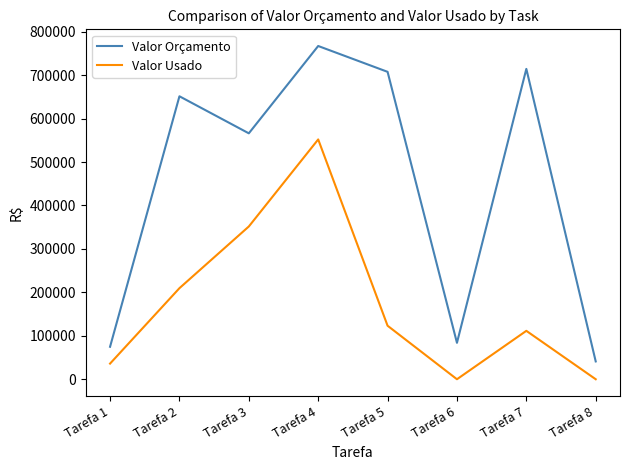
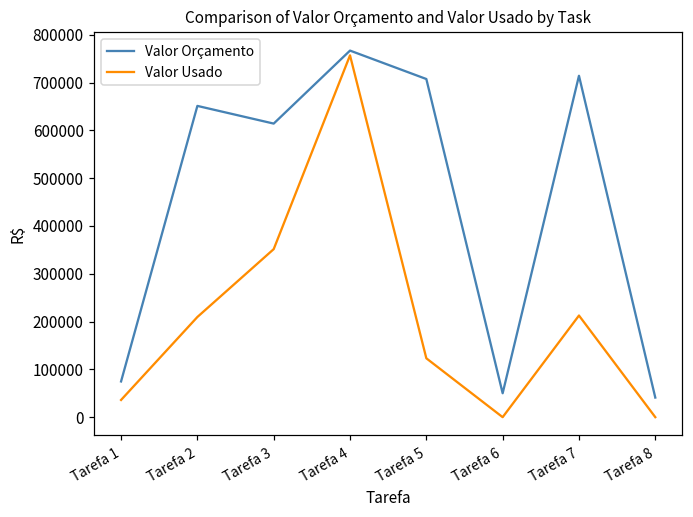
Valor Orçamento, Tarefa 3: 570000 -> 610000
Valor Usado, Tarefa 4: 550000 -> 760000
Valor Orçamento, Tarefa 6: 80000 -> 50000
Valor Usado, Tarefa 7: 110000 -> 210000
